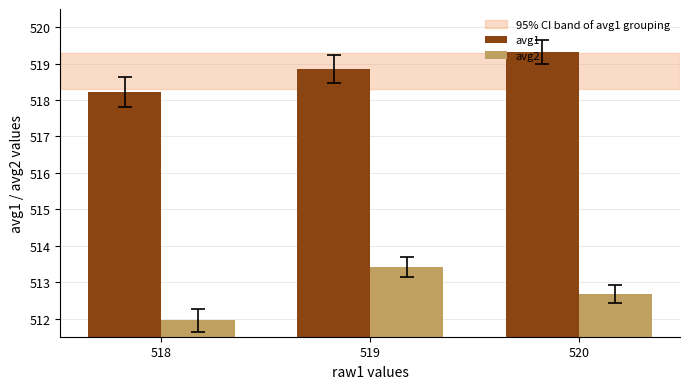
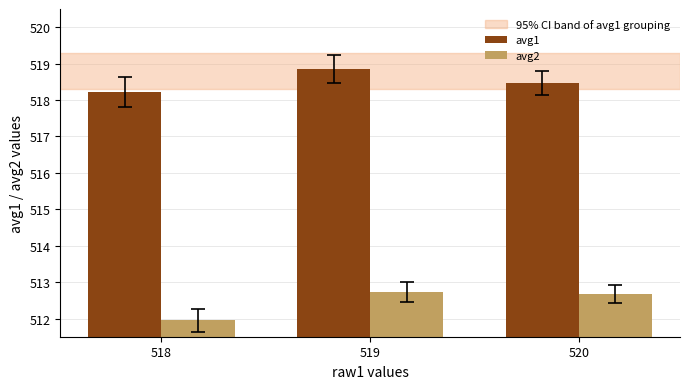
avg2, 519: 513.4 -> 512.7
avg1, 520: 519.3 -> 518.5
